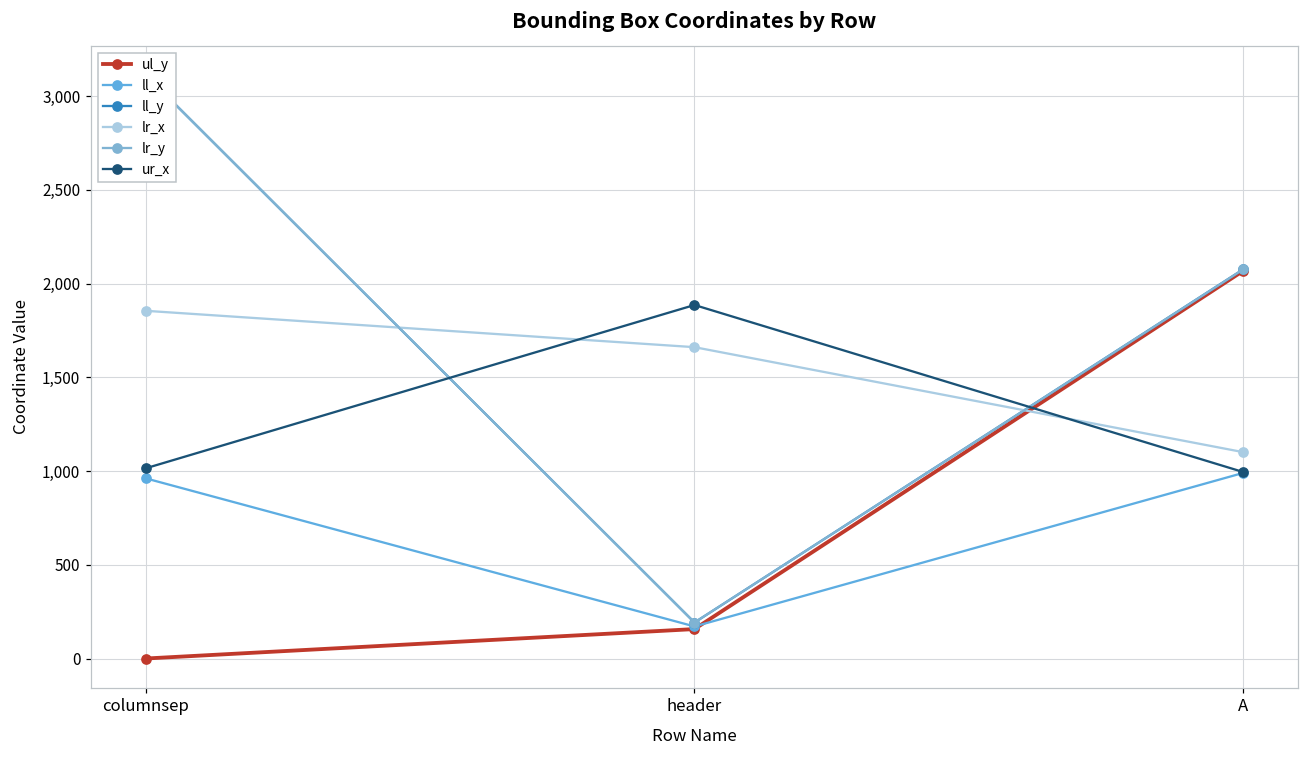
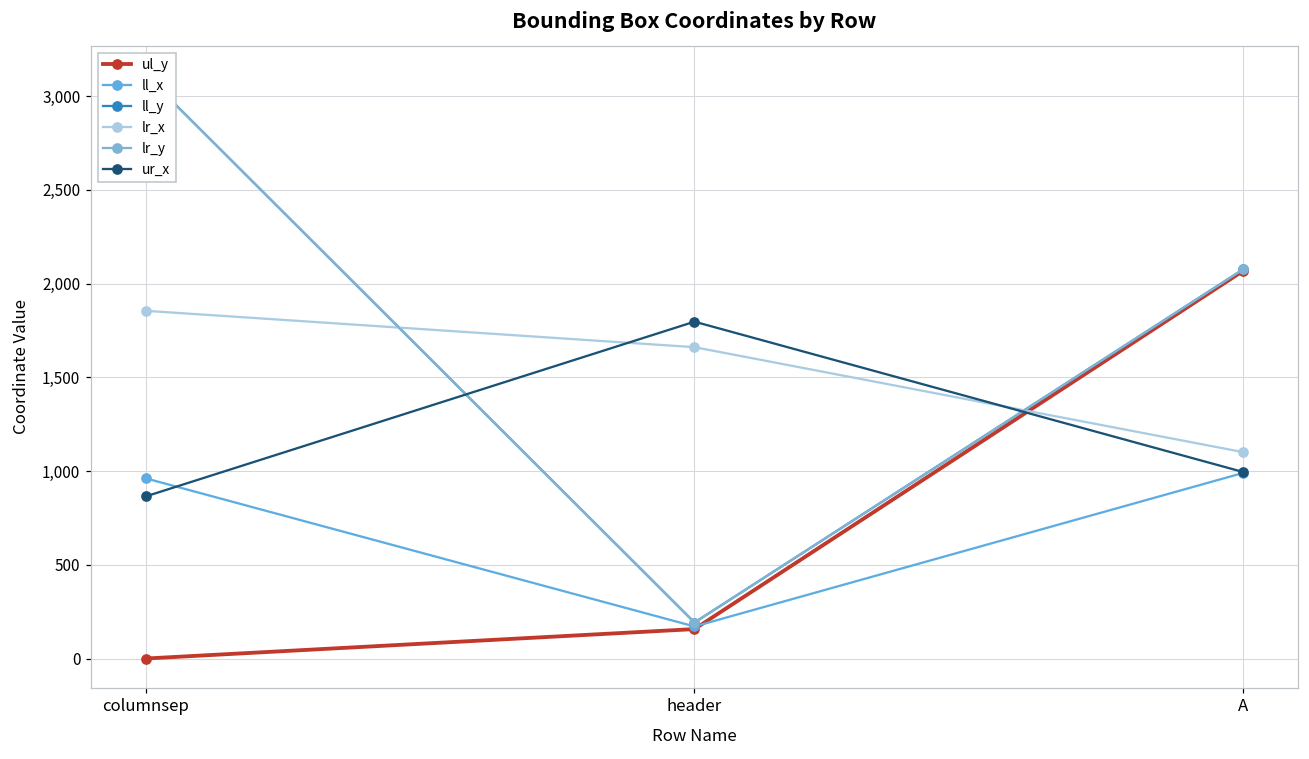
ur_x, columnsep: 1,020 -> 870
ur_x, header: 1,890 -> 1,800
